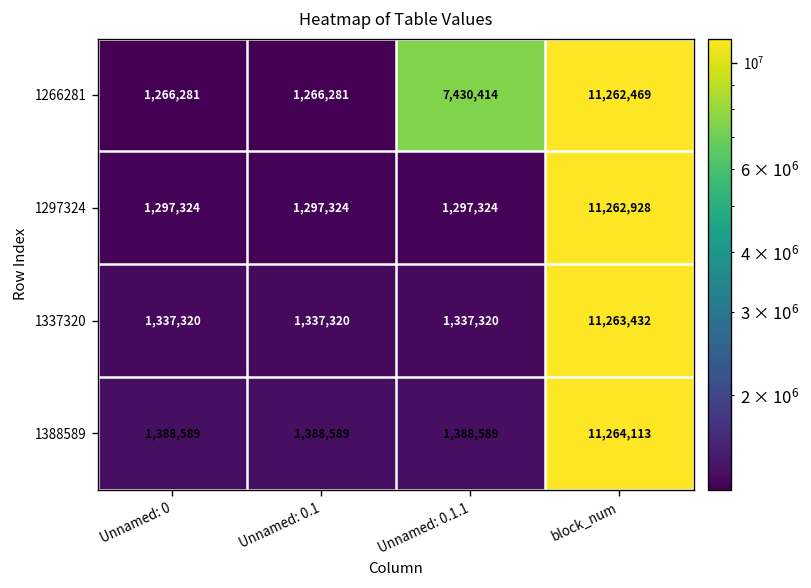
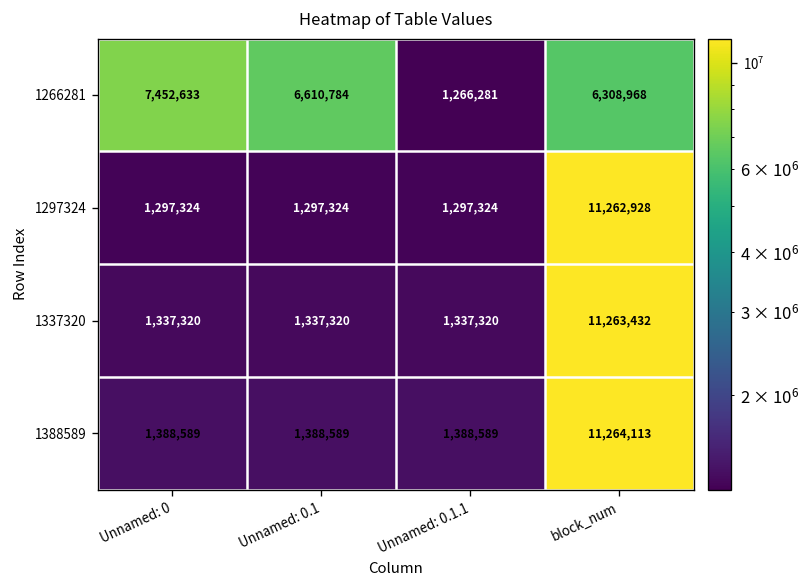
1266281, Unnamed: 0: 1,266,281 -> 7,452,633
1266281, Unnamed: 0.1: 1,266,281 -> 6,610,784
1266281, Unnamed: 0.1.1: 7,430,414 -> 1,266,281
1266281, block_num: 11,262,469 -> 6,308,968
